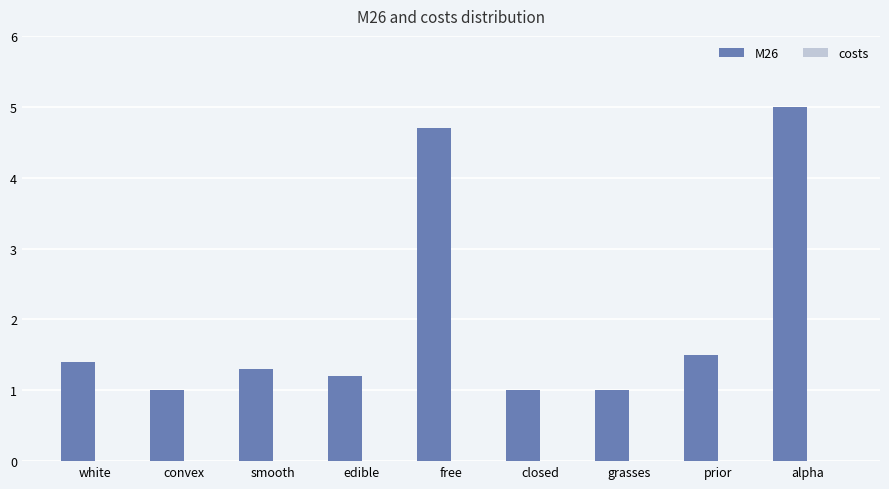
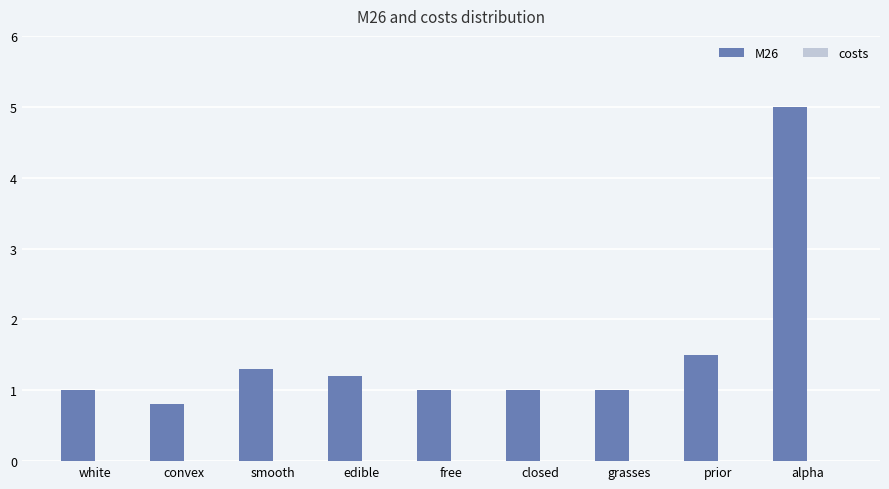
M26, white: 1.4 -> 1.0
M26, convex: 1.0 -> 0.8
M26, free: 4.7 -> 1.0
